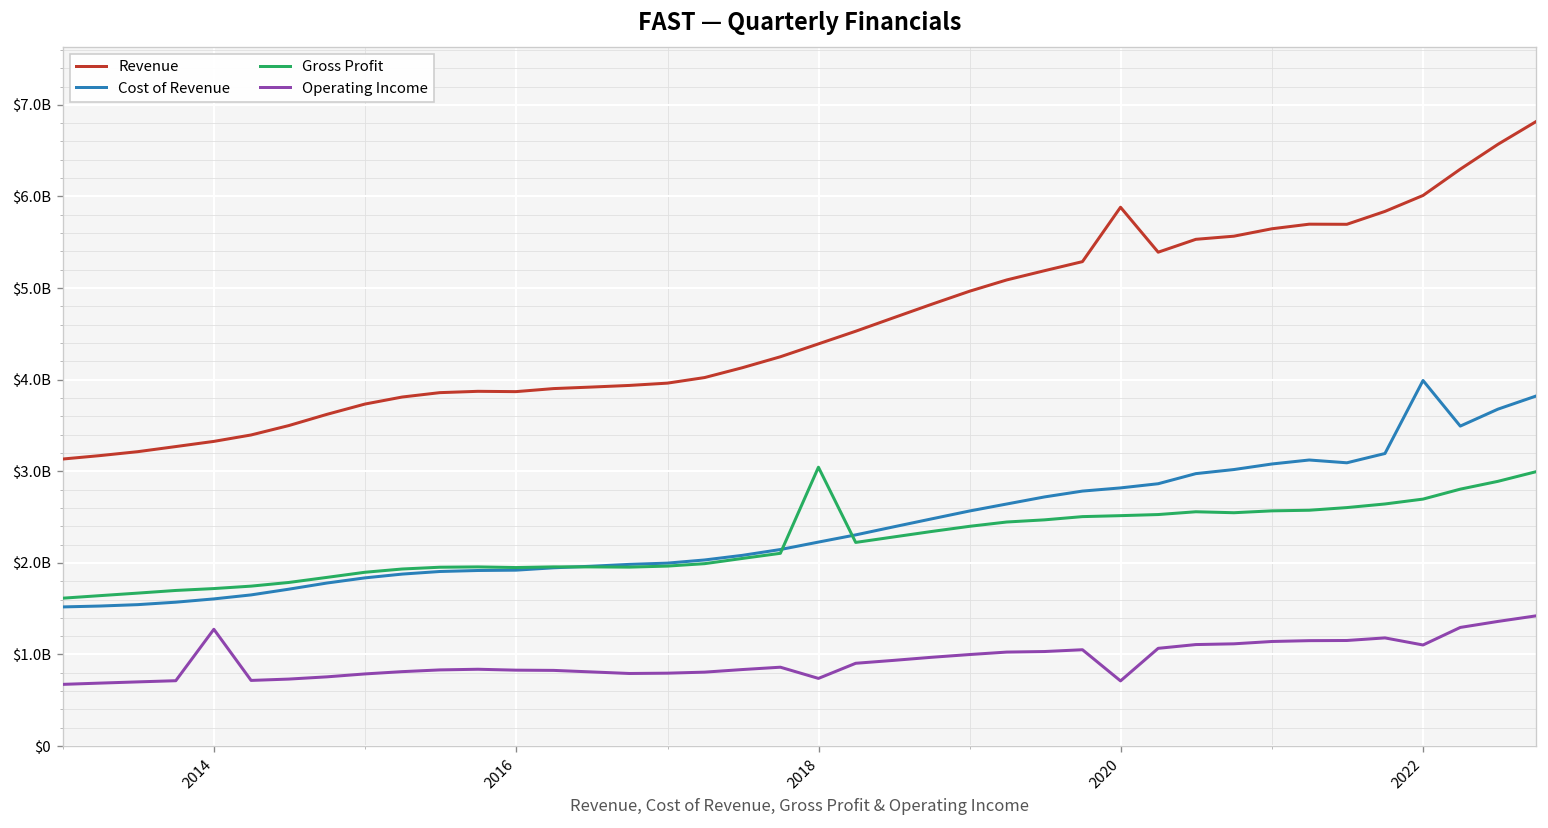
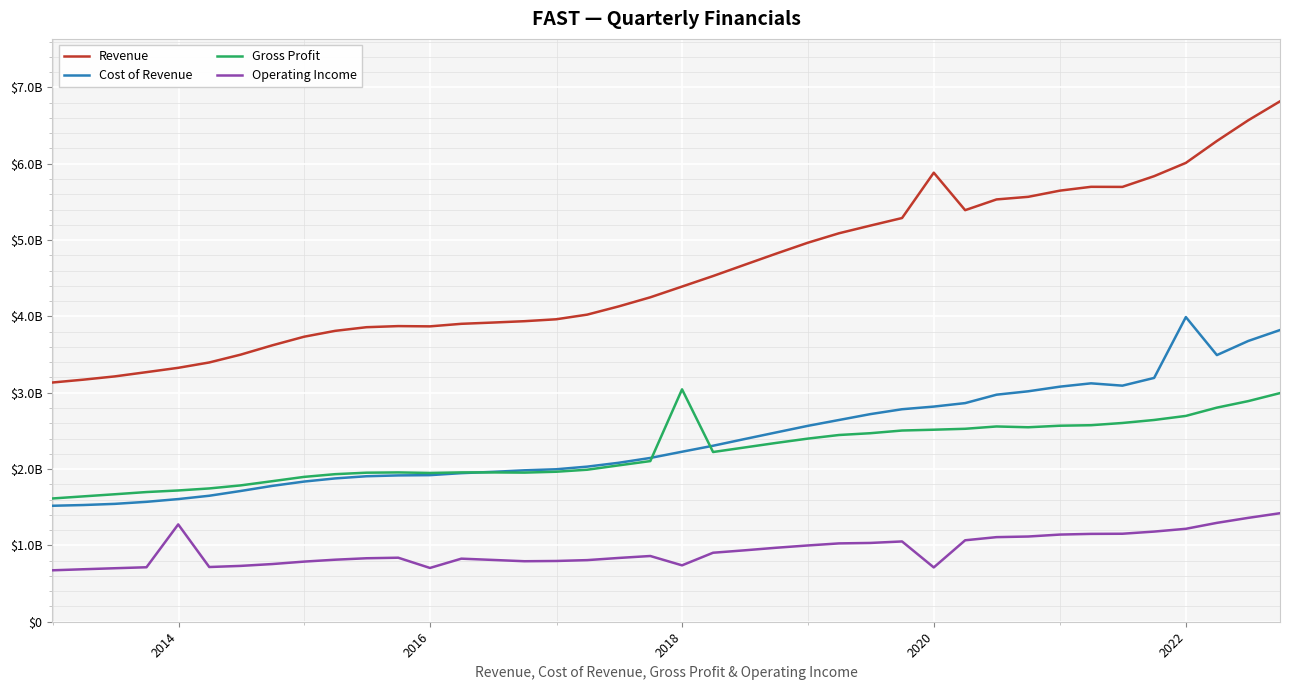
Operating Income, 2016: $800000000 -> $700000000
Operating Income, 2022: $1100000000 -> $1200000000
